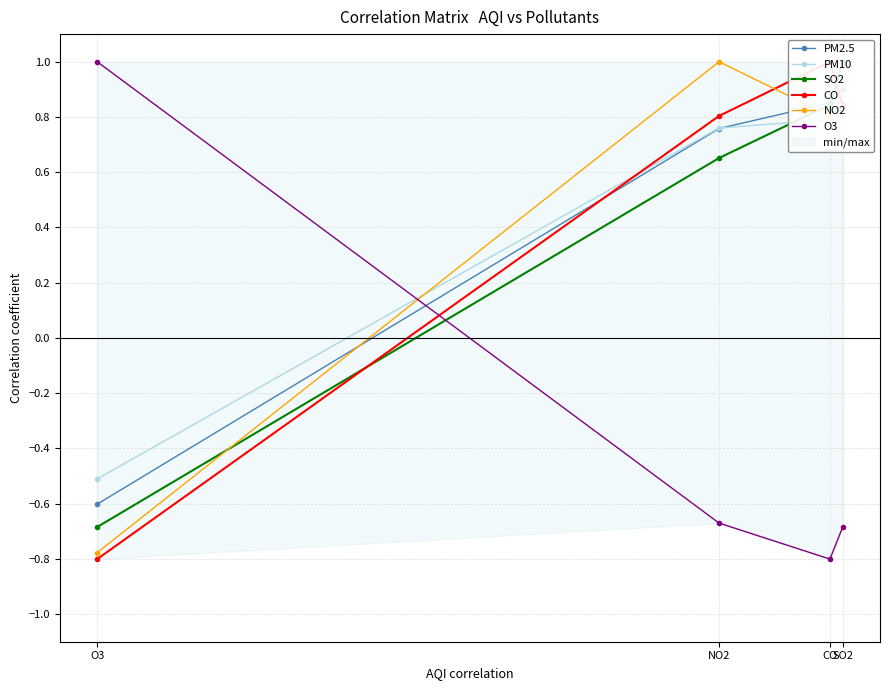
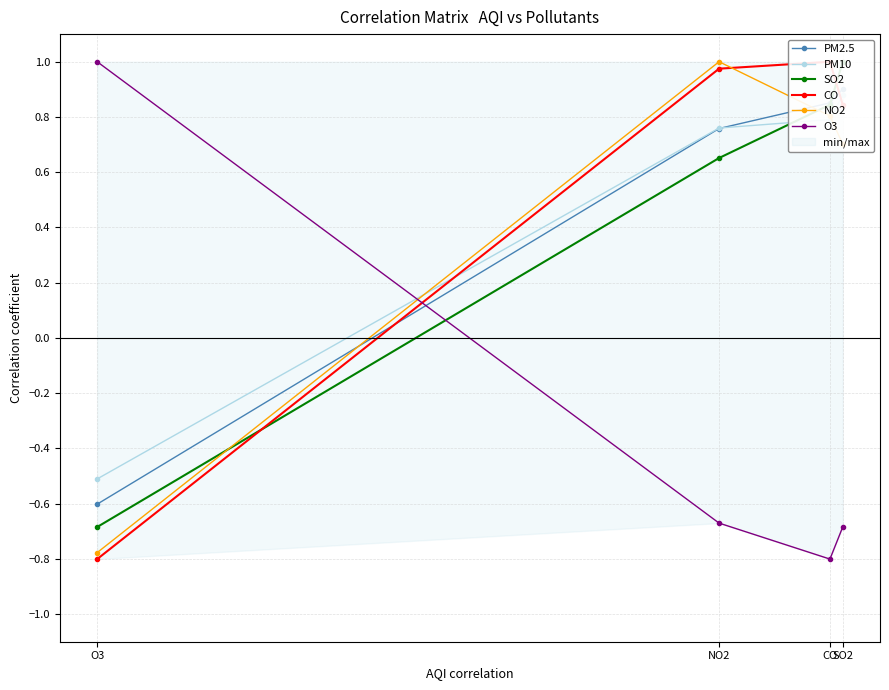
CO, NO2: 0.80 -> 0.97
